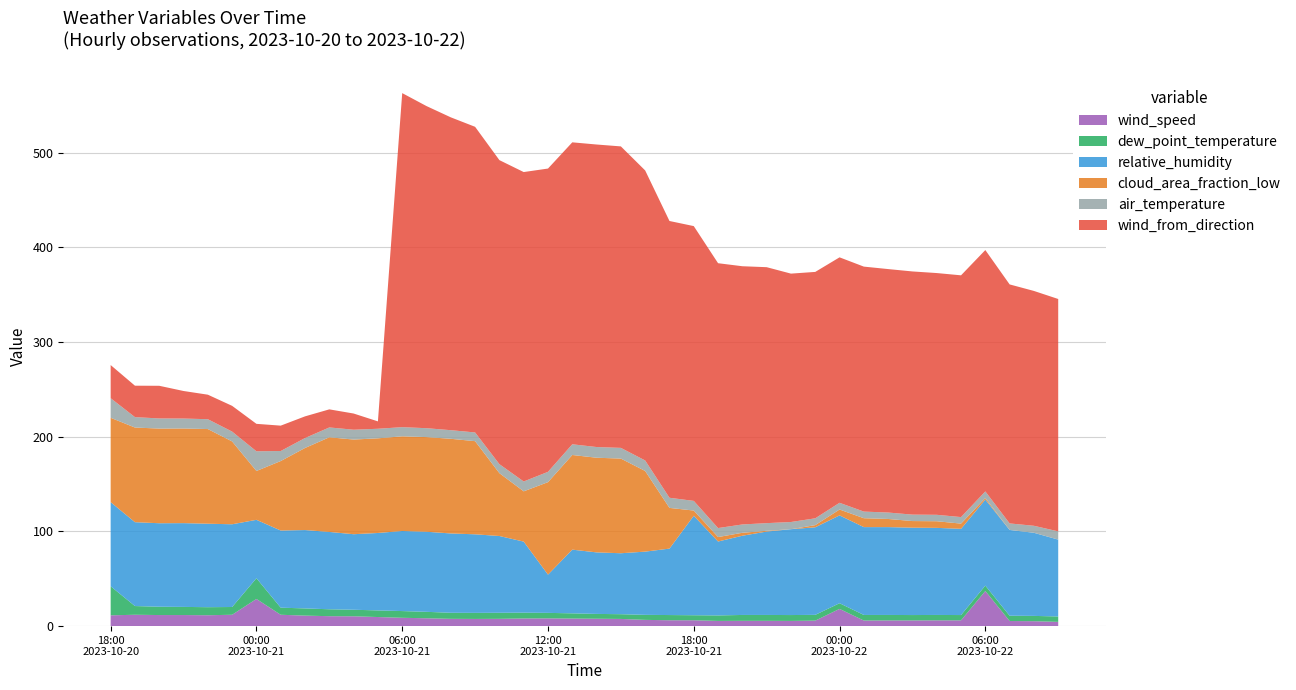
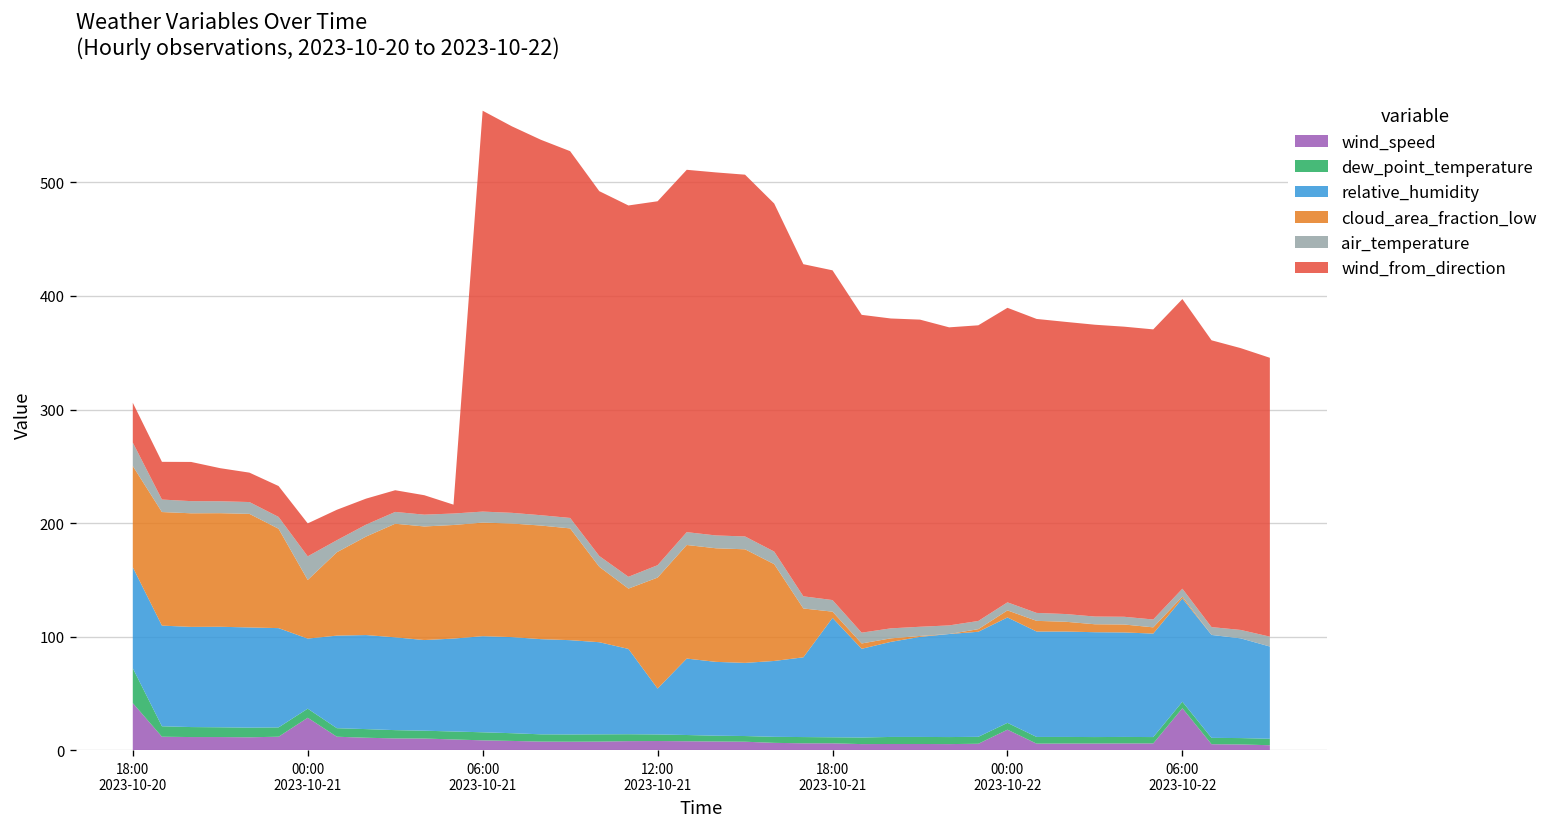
wind_speed, 18:00 2023-10-20: 10 -> 40
dew_point_temperature, 00:00 2023-10-21: 20 -> 10
